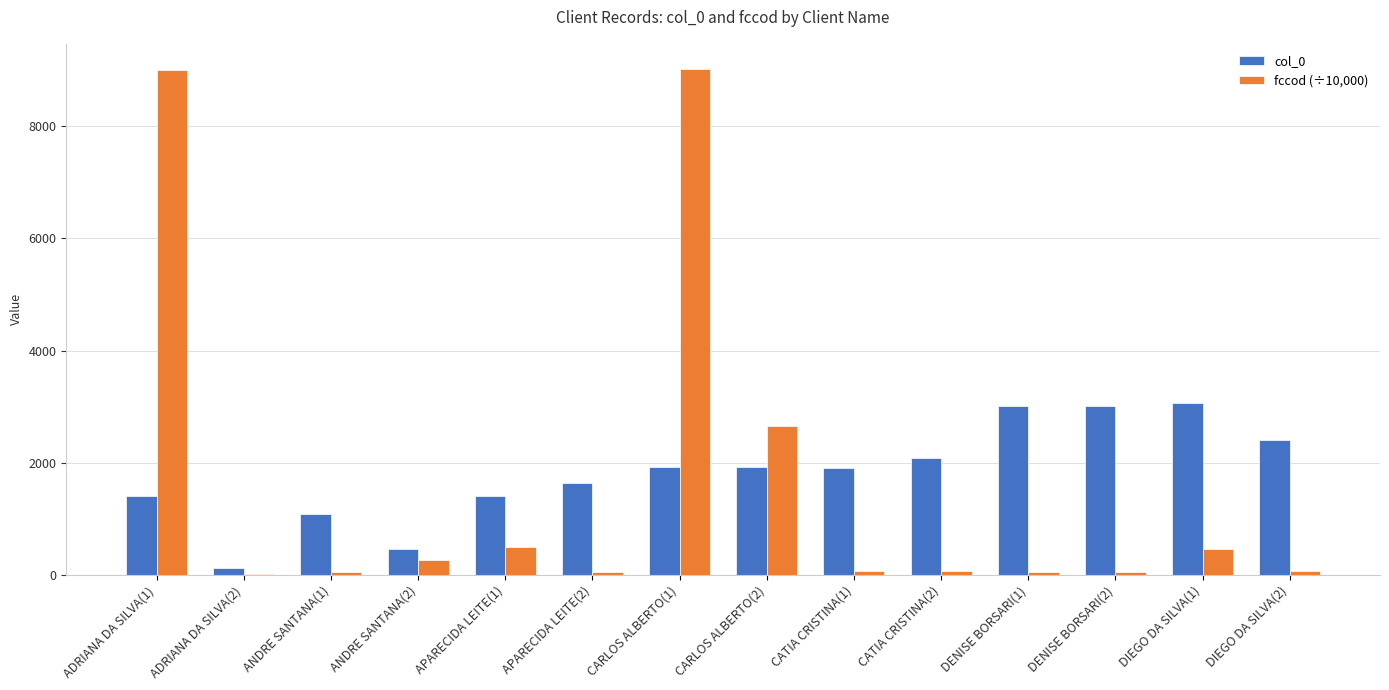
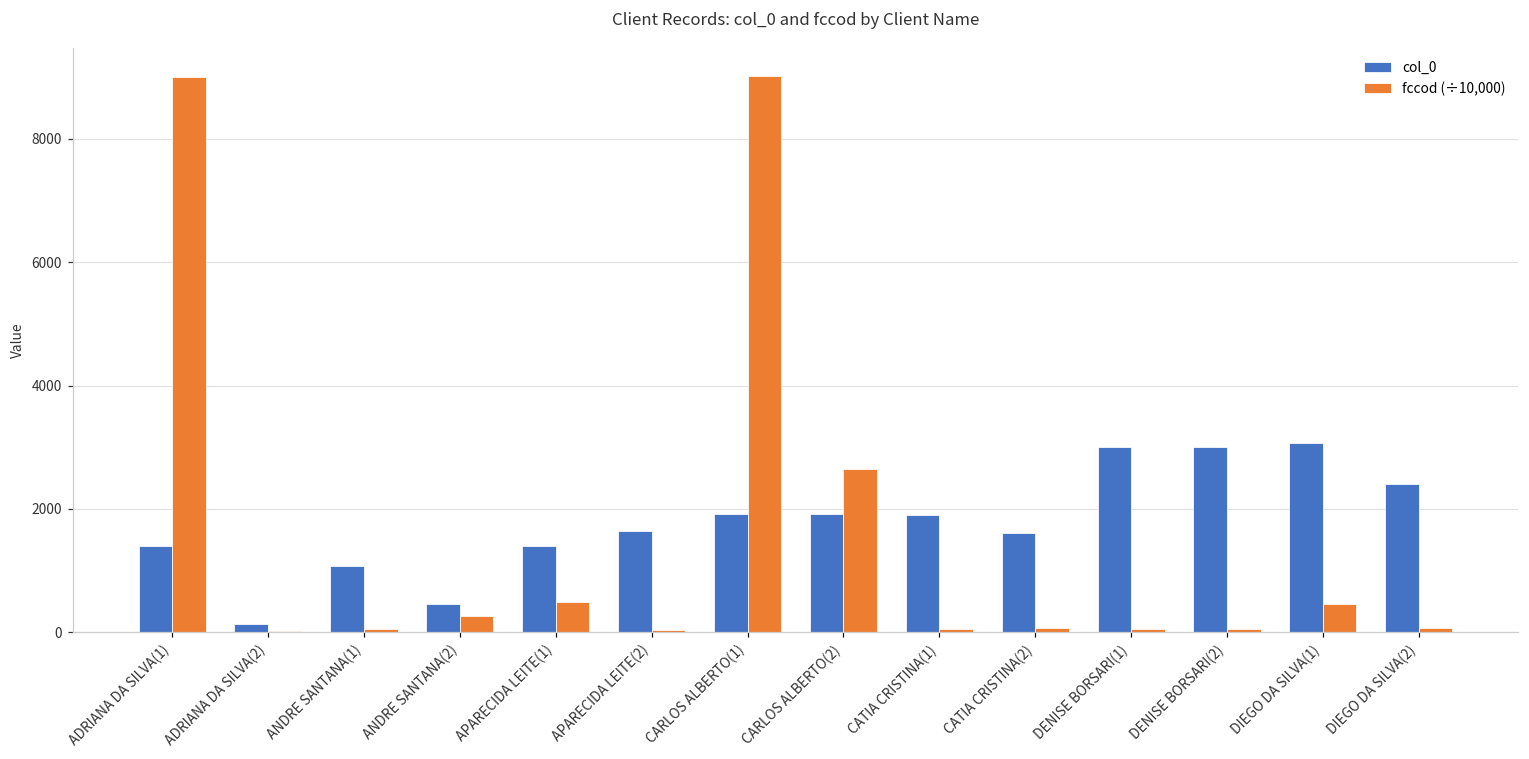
col_0, CATIA CRISTINA(2): 2100 -> 1600
